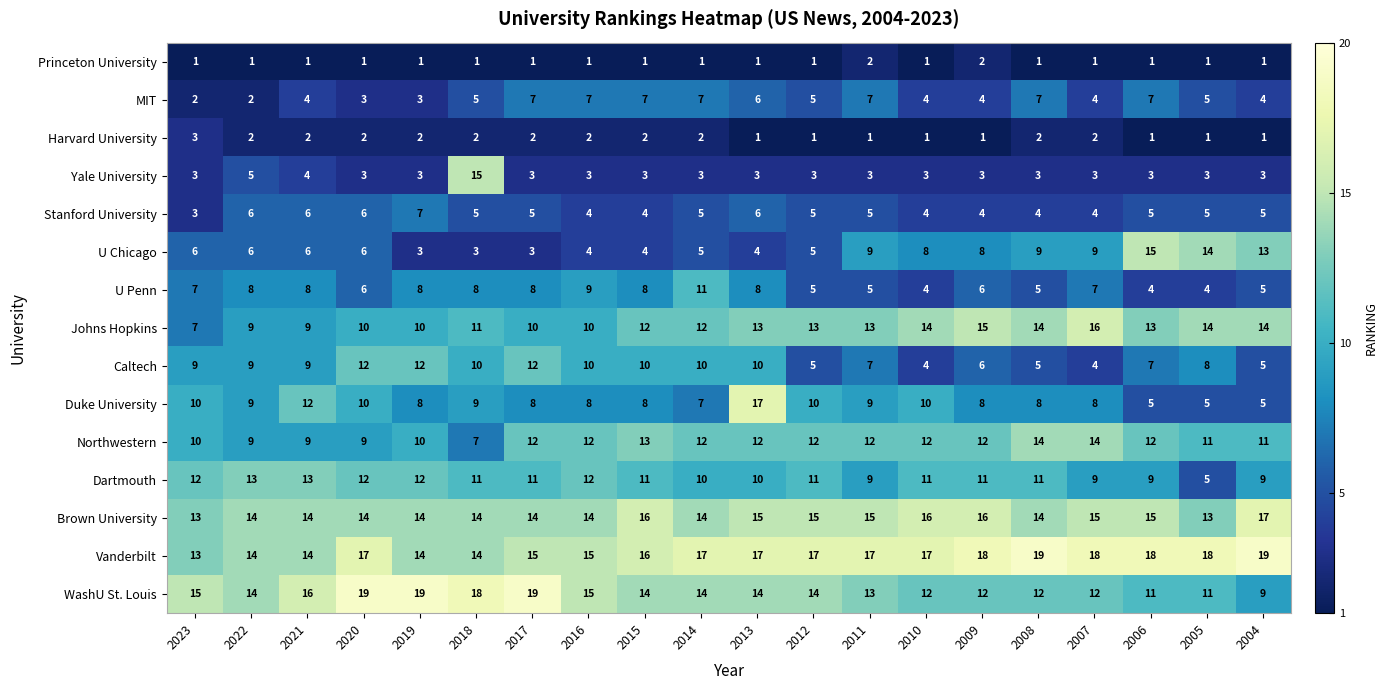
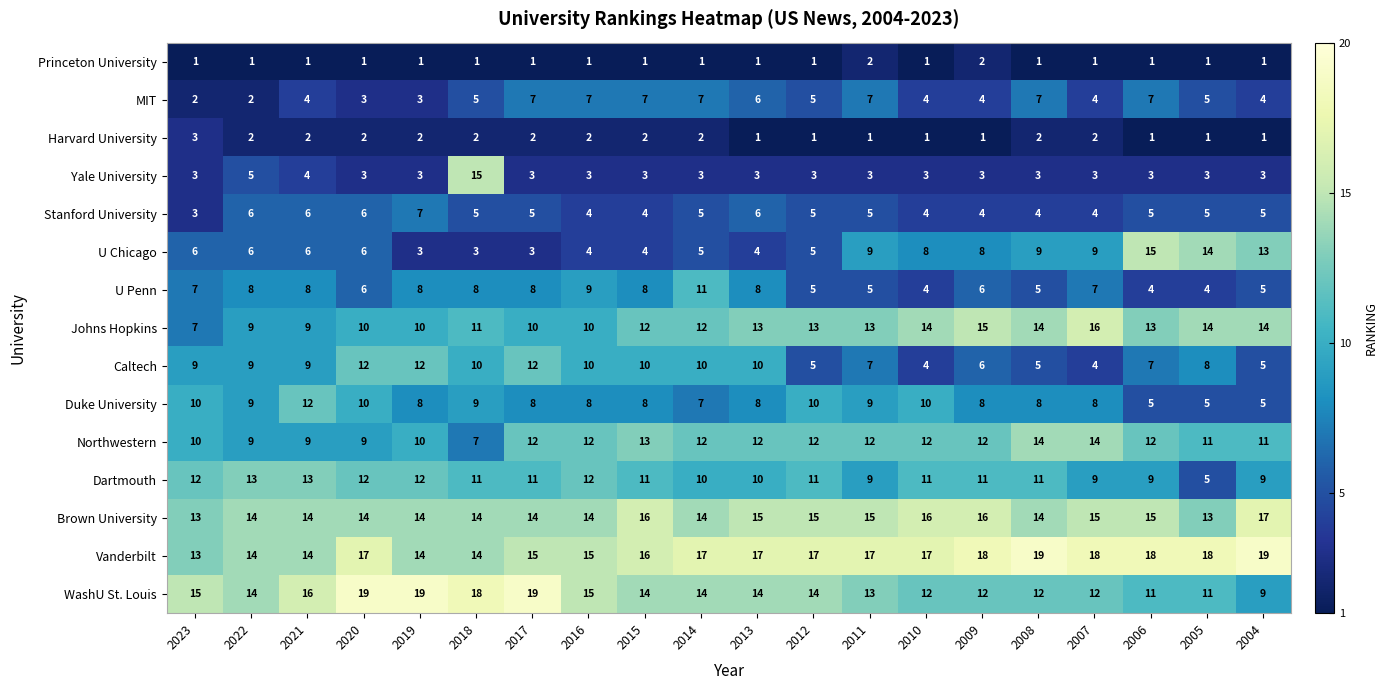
Duke University, 2013: 17 -> 8
